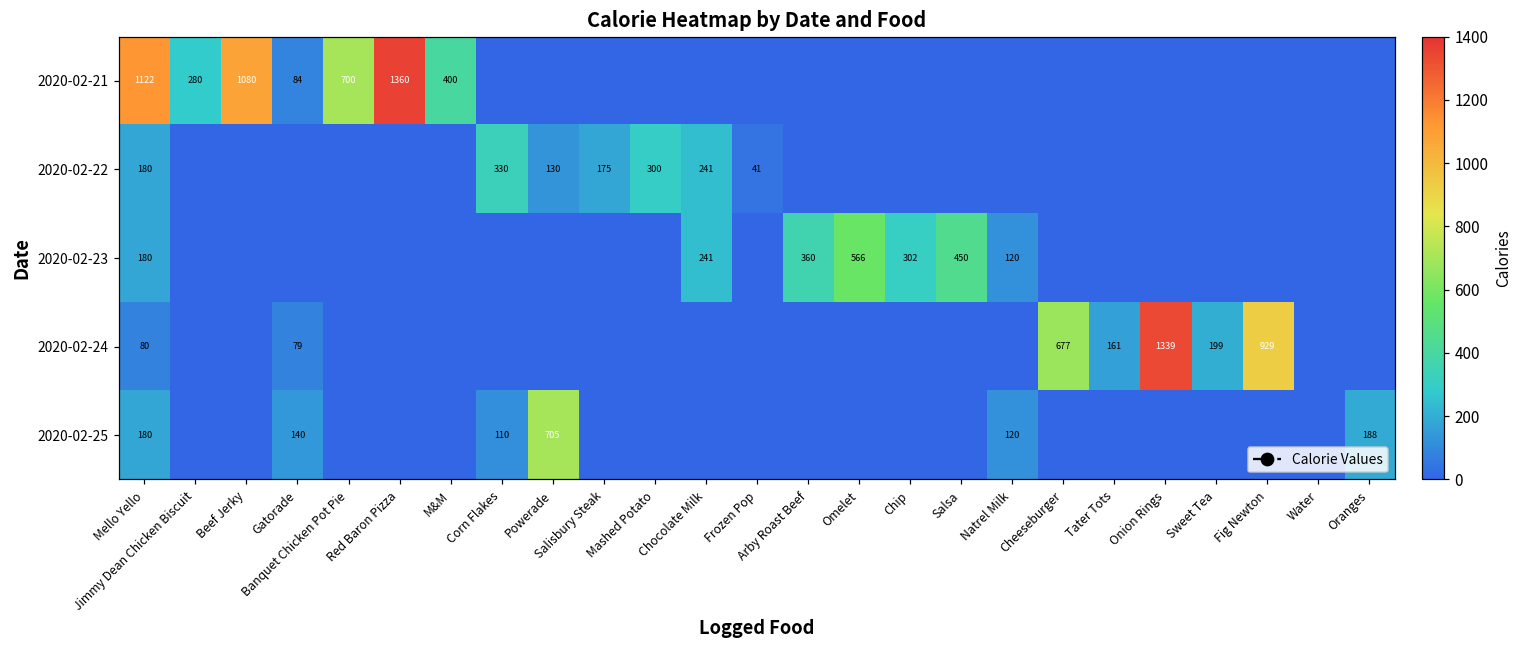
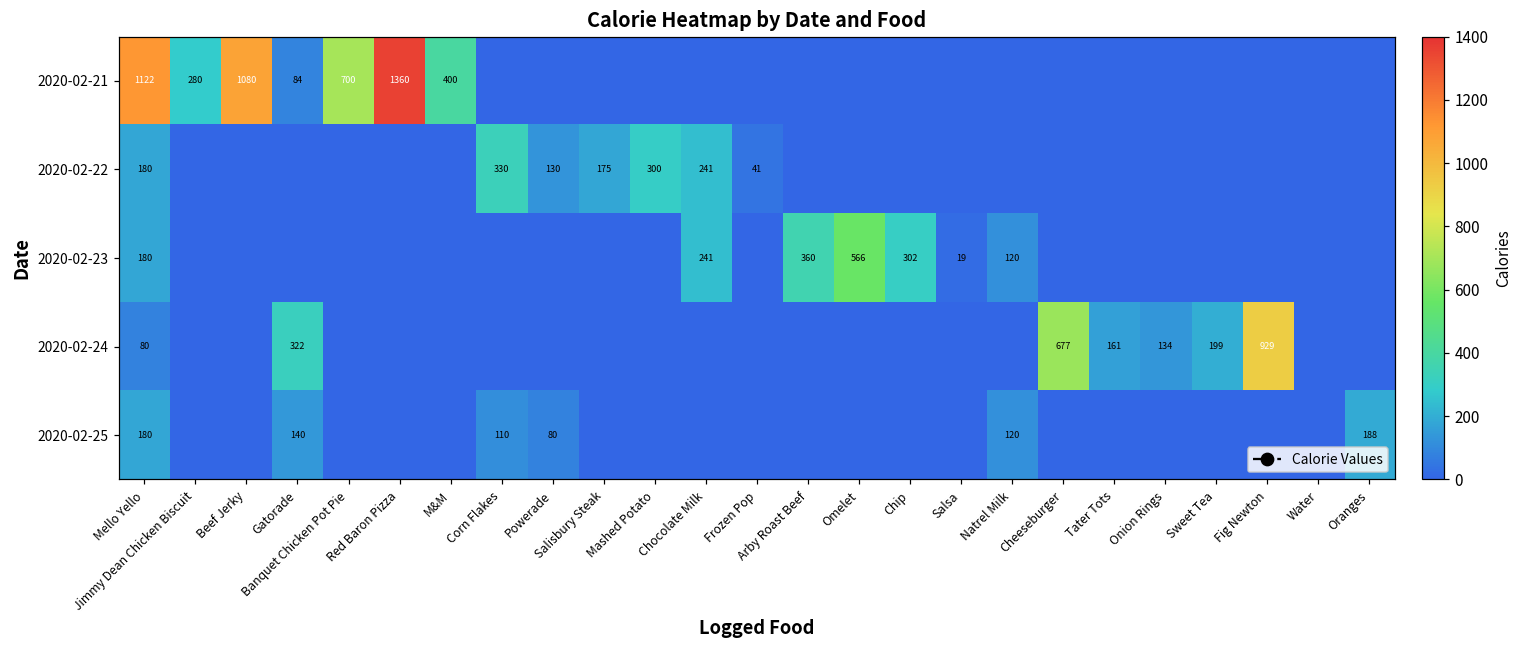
2020-02-23, Salsa: 450 -> 19
2020-02-24, Gatorade: 79 -> 322
2020-02-24, Onion Rings: 1339 -> 134
2020-02-25, Powerade: 705 -> 80
